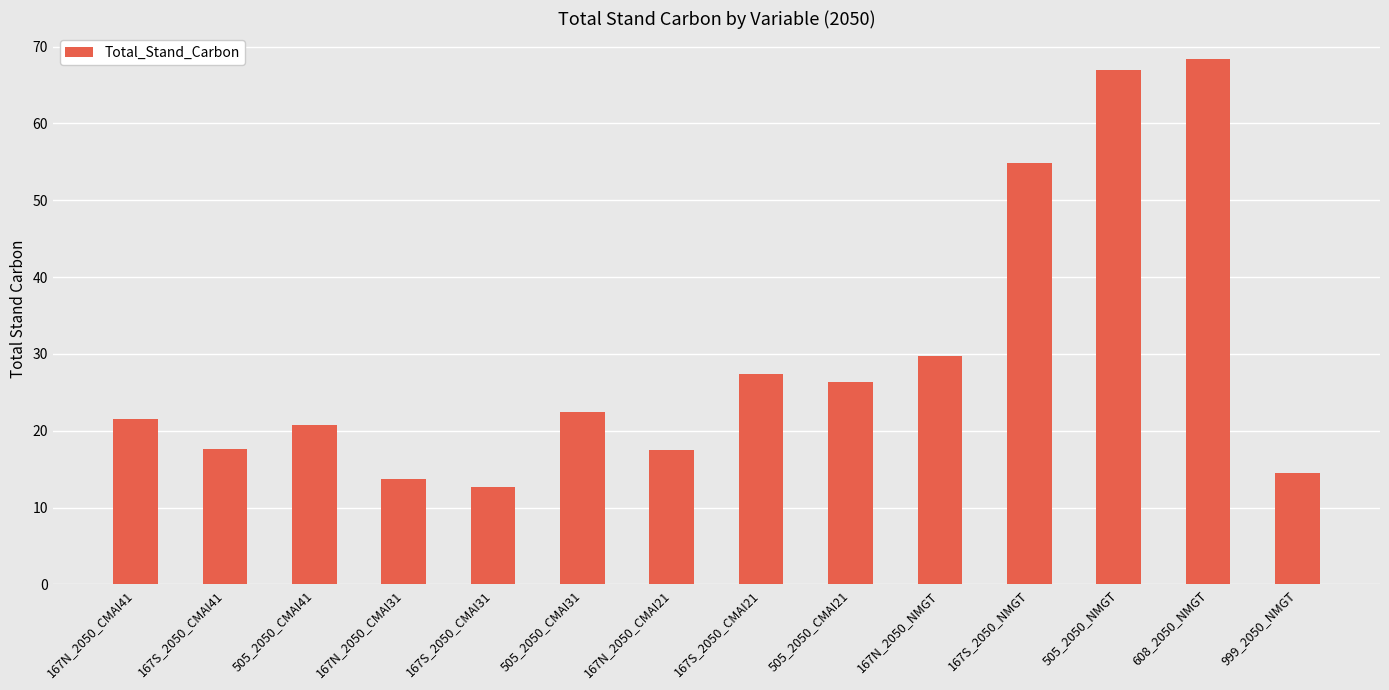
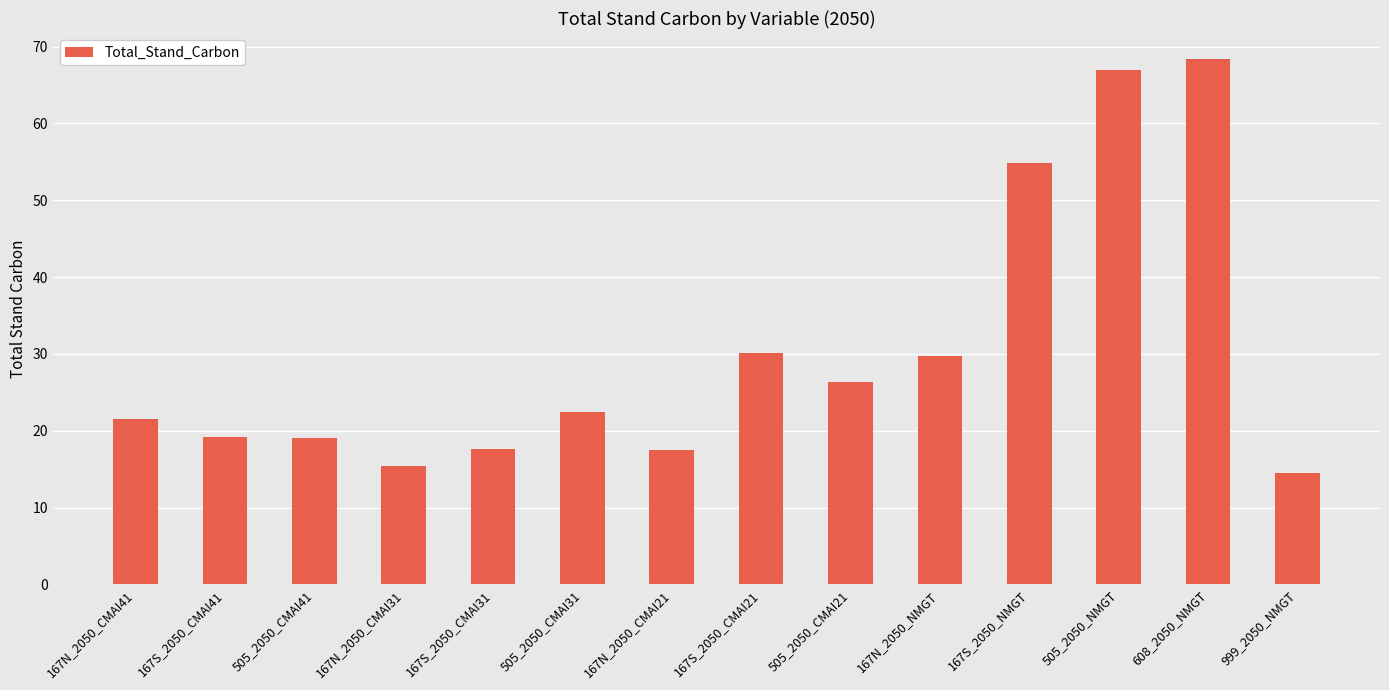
167S_2050_CMAI41: 18 -> 19
505_2050_CMAI41: 21 -> 19
167N_2050_CMAI31: 14 -> 15
167S_2050_CMAI31: 13 -> 18
167S_2050_CMAI21: 27 -> 30
